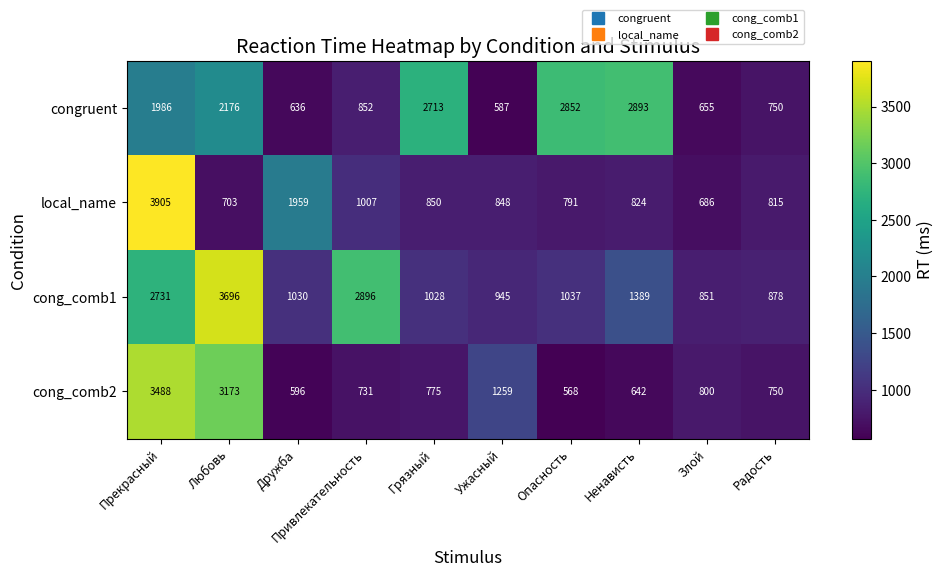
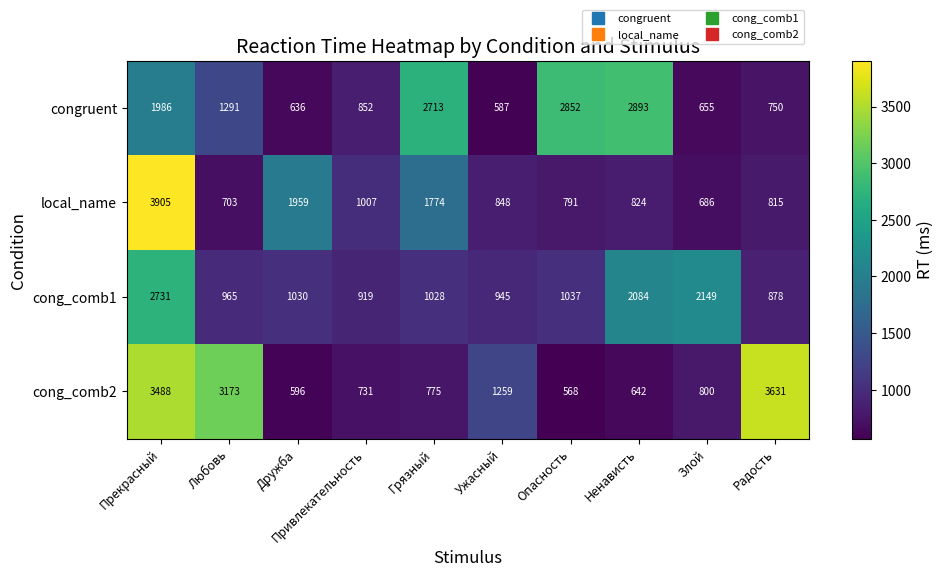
congruent, Любовь: 2176 -> 1291
local_name, Грязный: 850 -> 1774
cong_comb1, Любовь: 3696 -> 965
cong_comb1, Привлекательность: 2896 -> 919
cong_comb1, Ненависть: 1389 -> 2084
cong_comb1, Злой: 851 -> 2149
cong_comb2, Радость: 750 -> 3631
